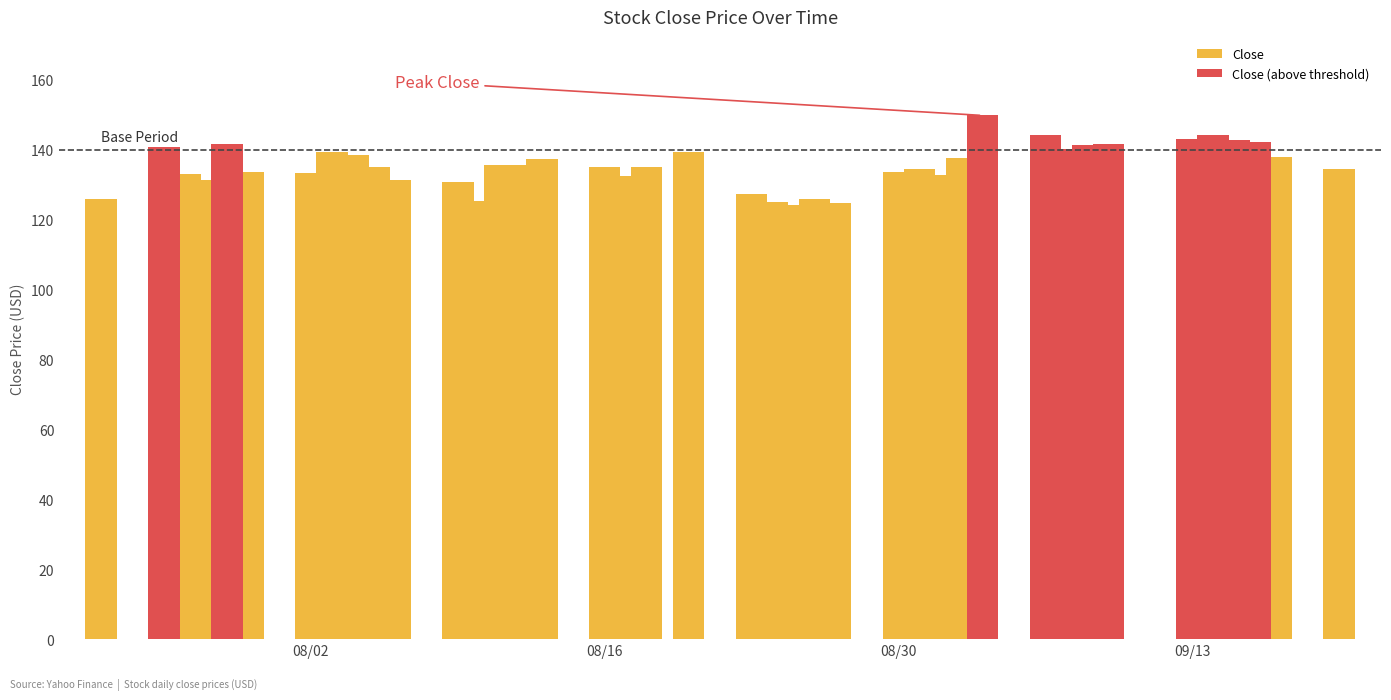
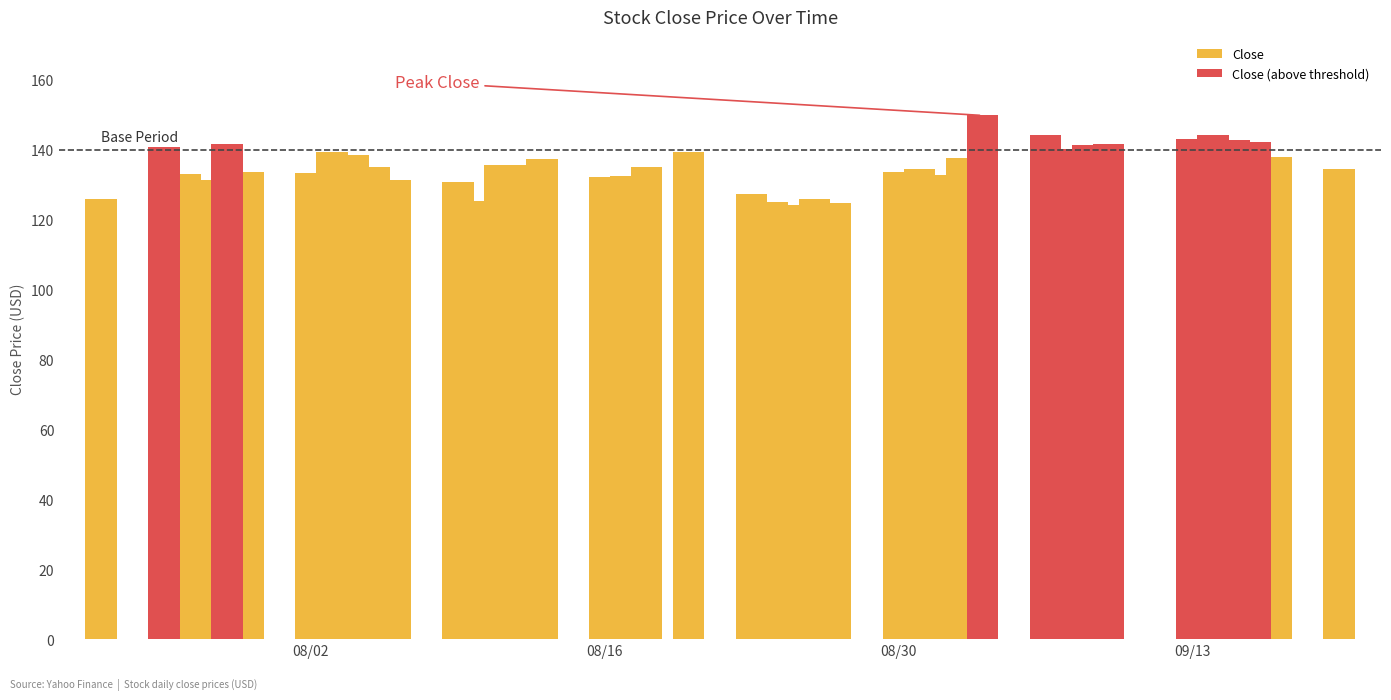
Close, 08/16: 135 -> 132
